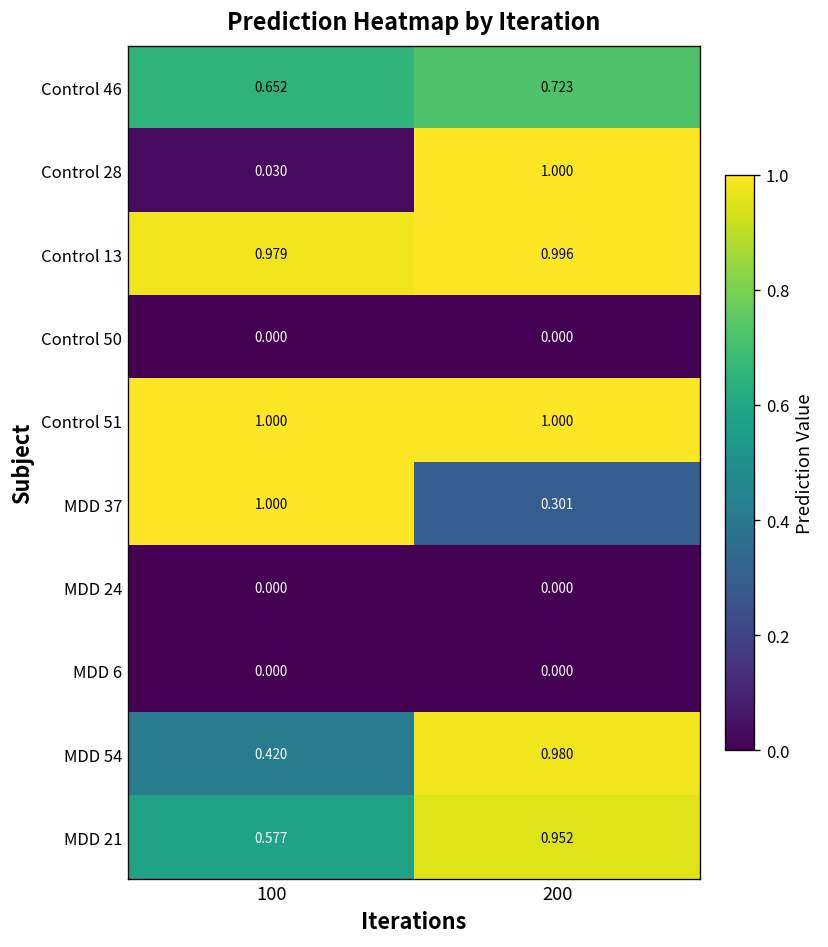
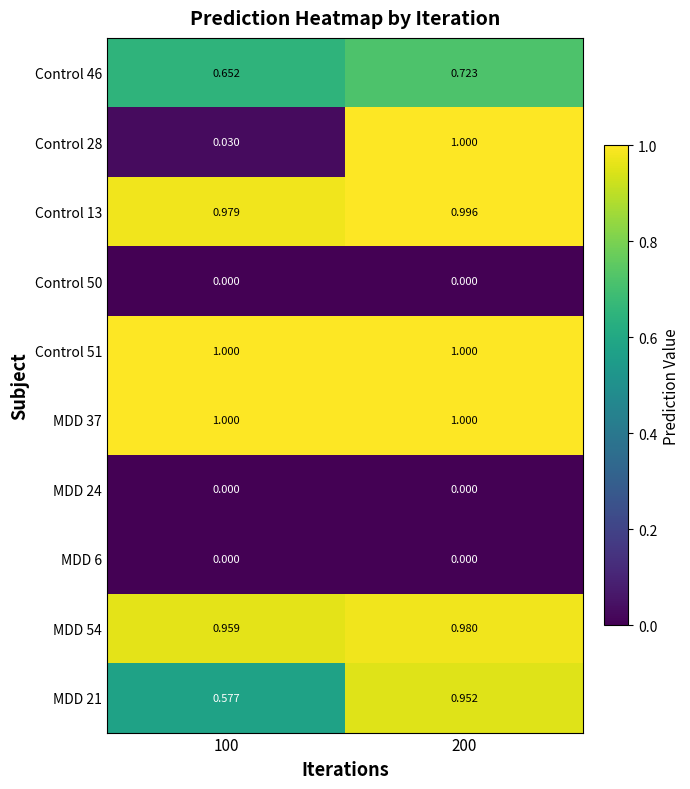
MDD 37, 200: 0.301 -> 1.000
MDD 54, 100: 0.420 -> 0.959
